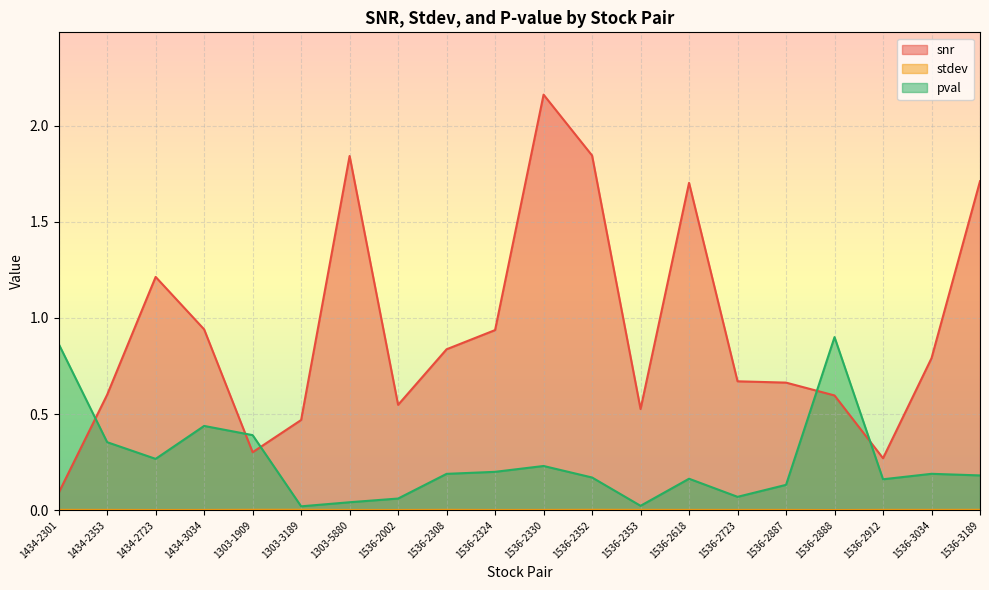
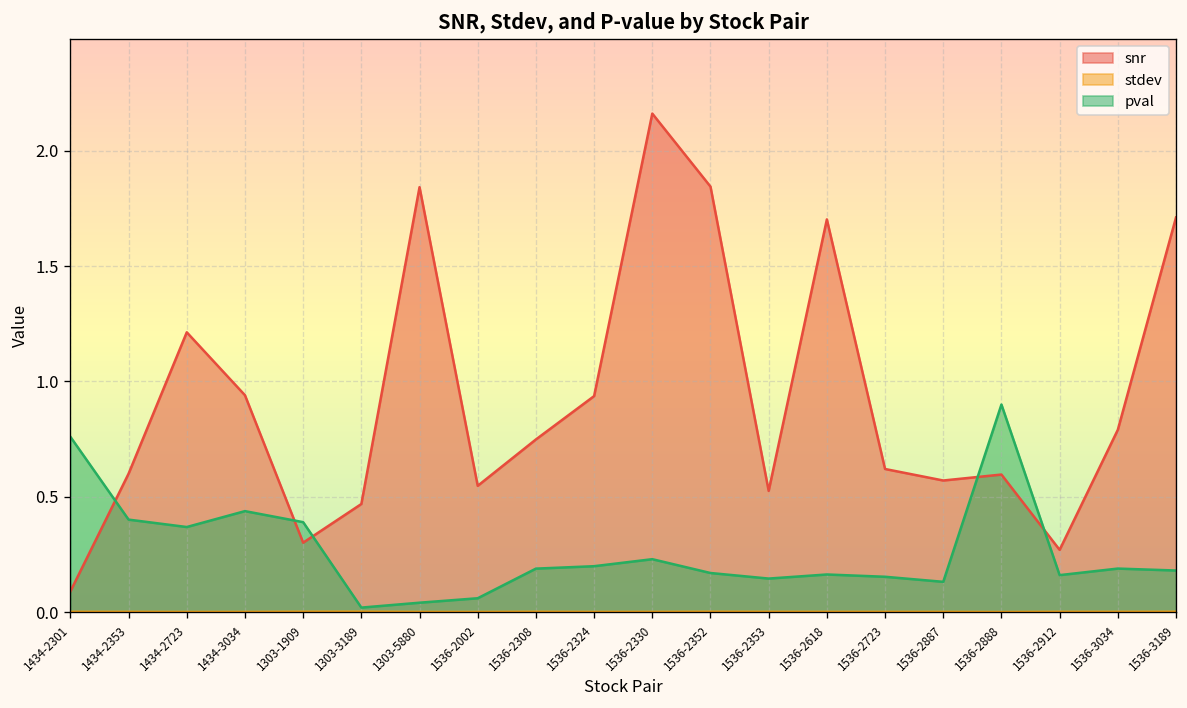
pval, 1434-2301: 0.86 -> 0.76
pval, 1434-2353: 0.35 -> 0.40
pval, 1434-2723: 0.27 -> 0.37
snr, 1536-2308: 0.84 -> 0.75
pval, 1536-2353: 0.02 -> 0.15
snr, 1536-2723: 0.67 -> 0.62
pval, 1536-2723: 0.07 -> 0.15
snr, 1536-2887: 0.66 -> 0.57
